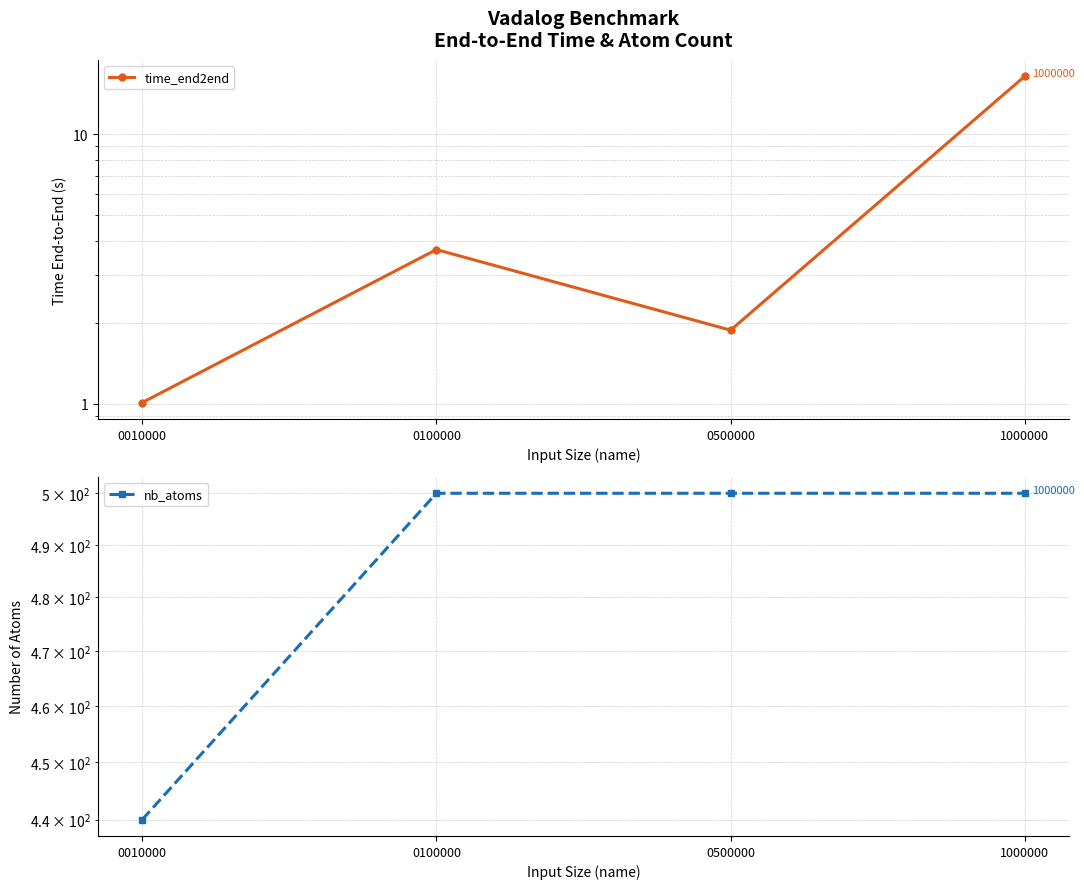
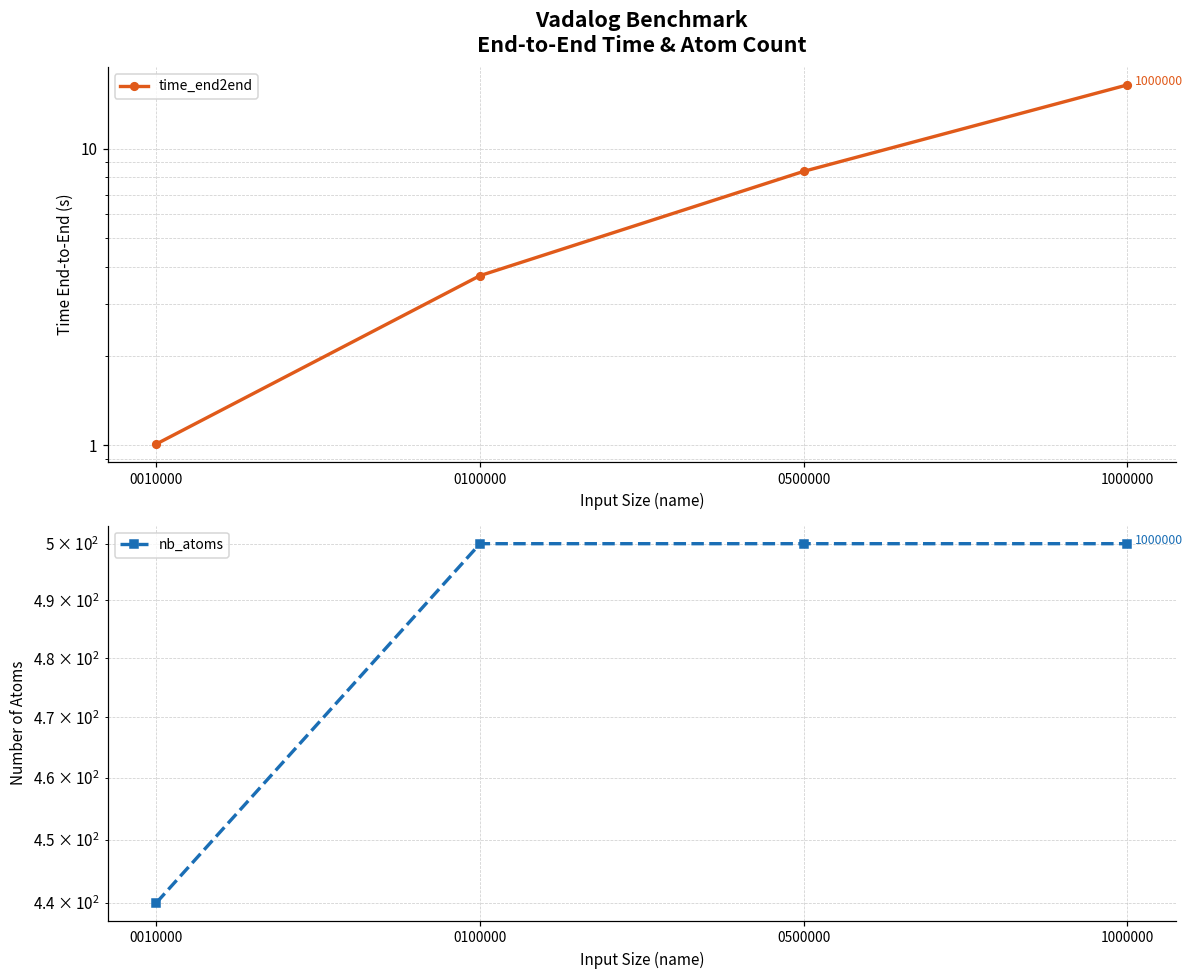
Vadalog Benchmark End-to-End Time & Atom Count, 0500000: 1.9 -> 8.4
